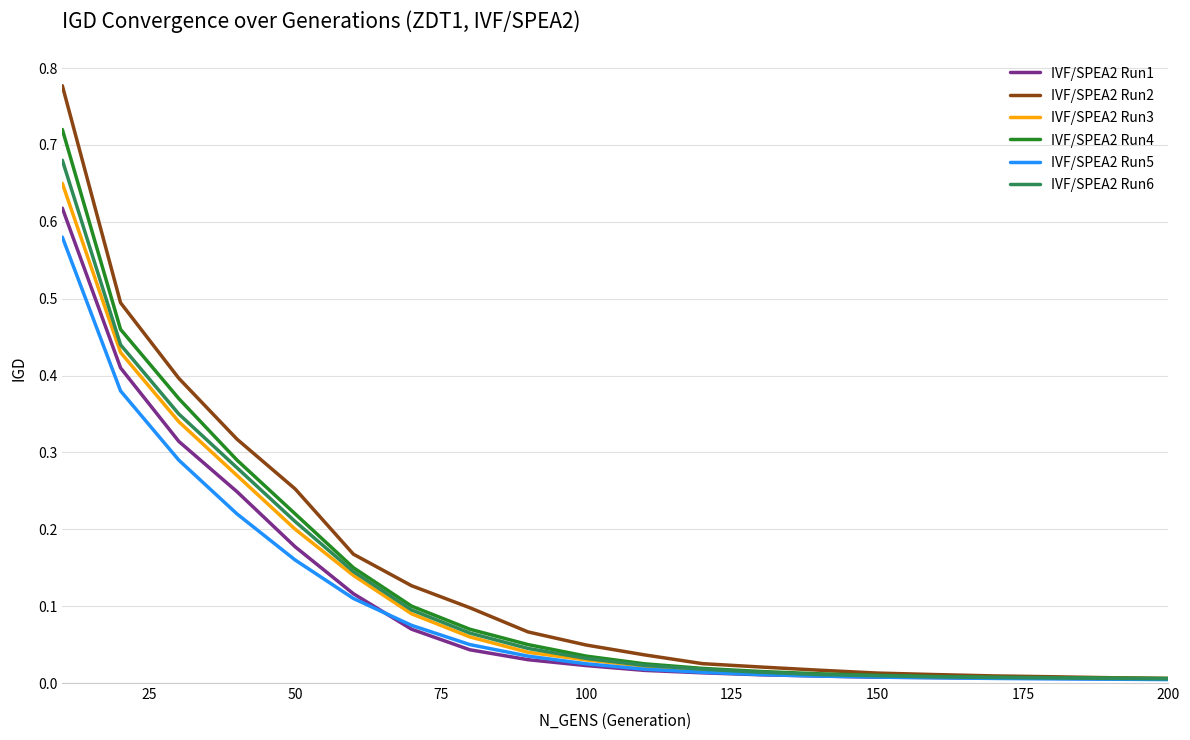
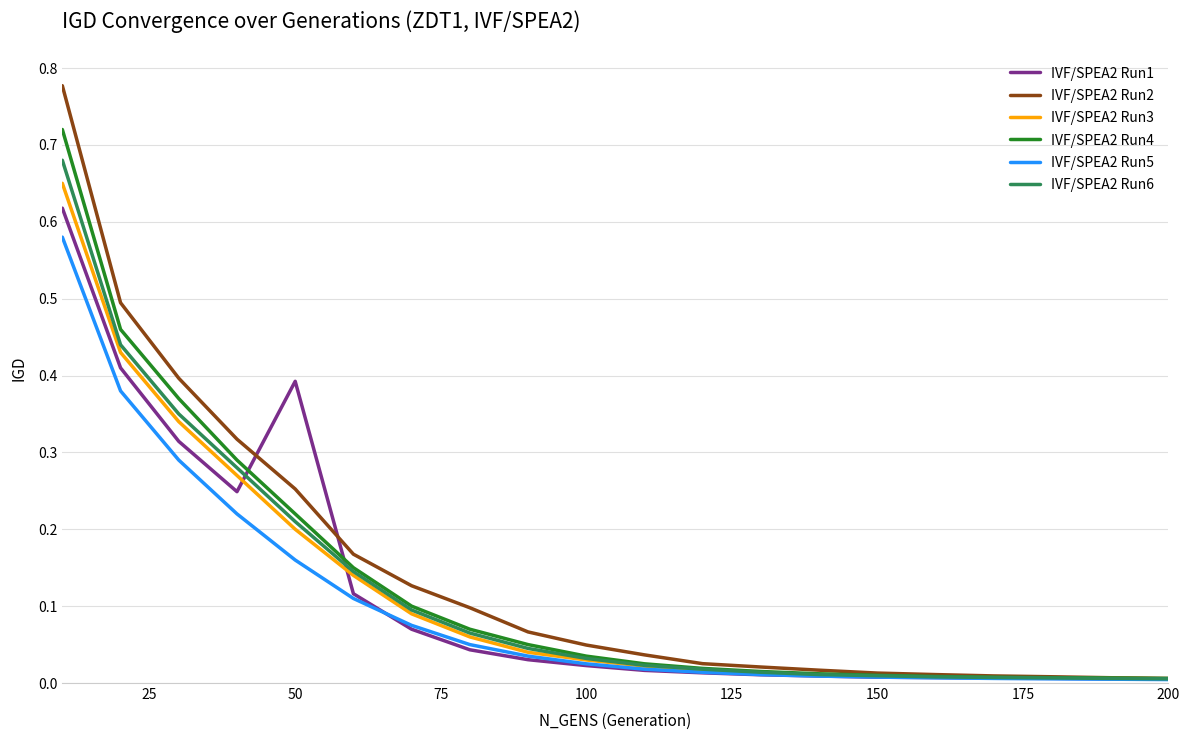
IVF/SPEA2 Run1, 50: 0.18 -> 0.39
